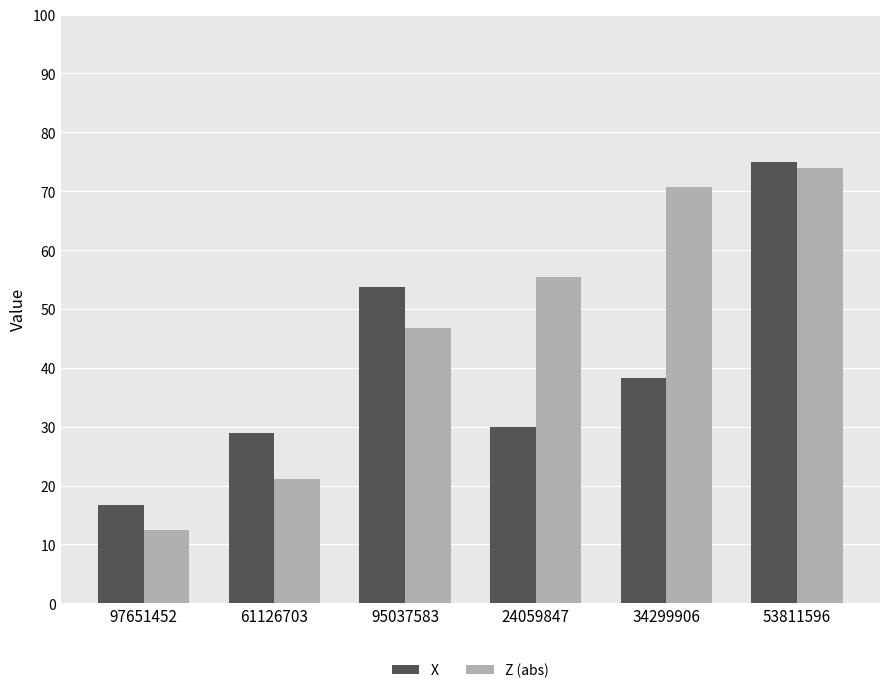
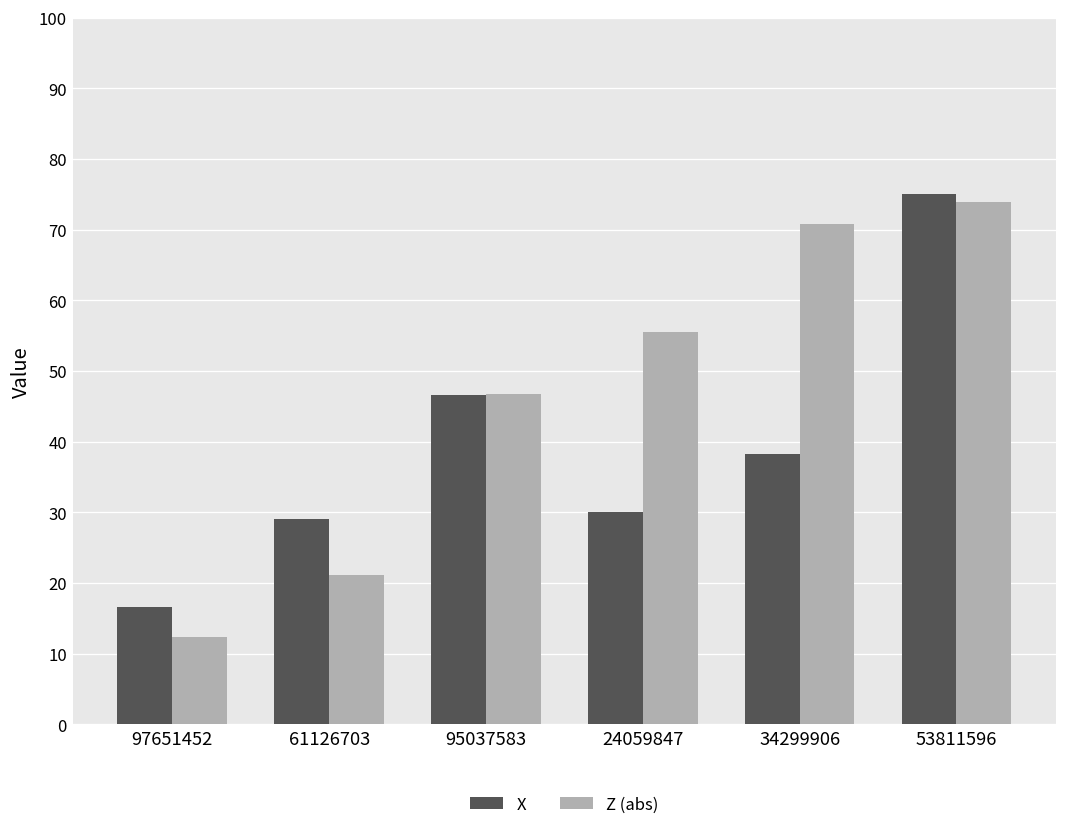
X, 95037583: 54 -> 47
